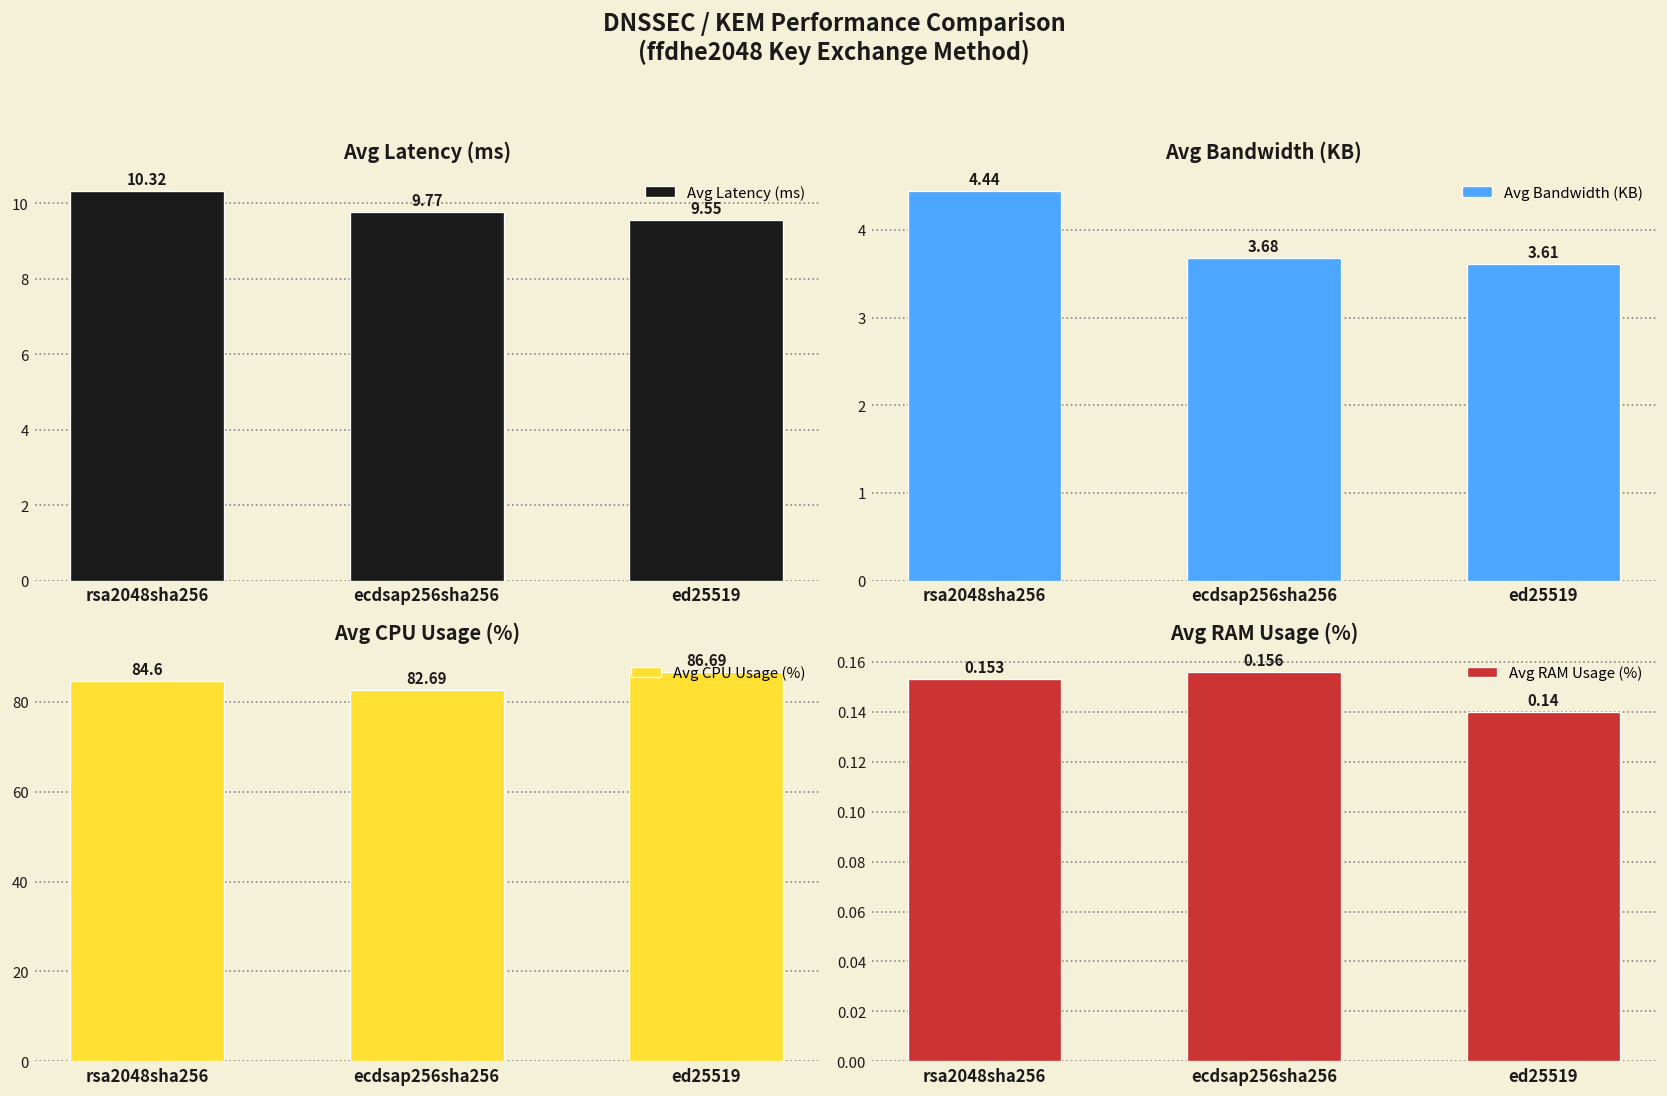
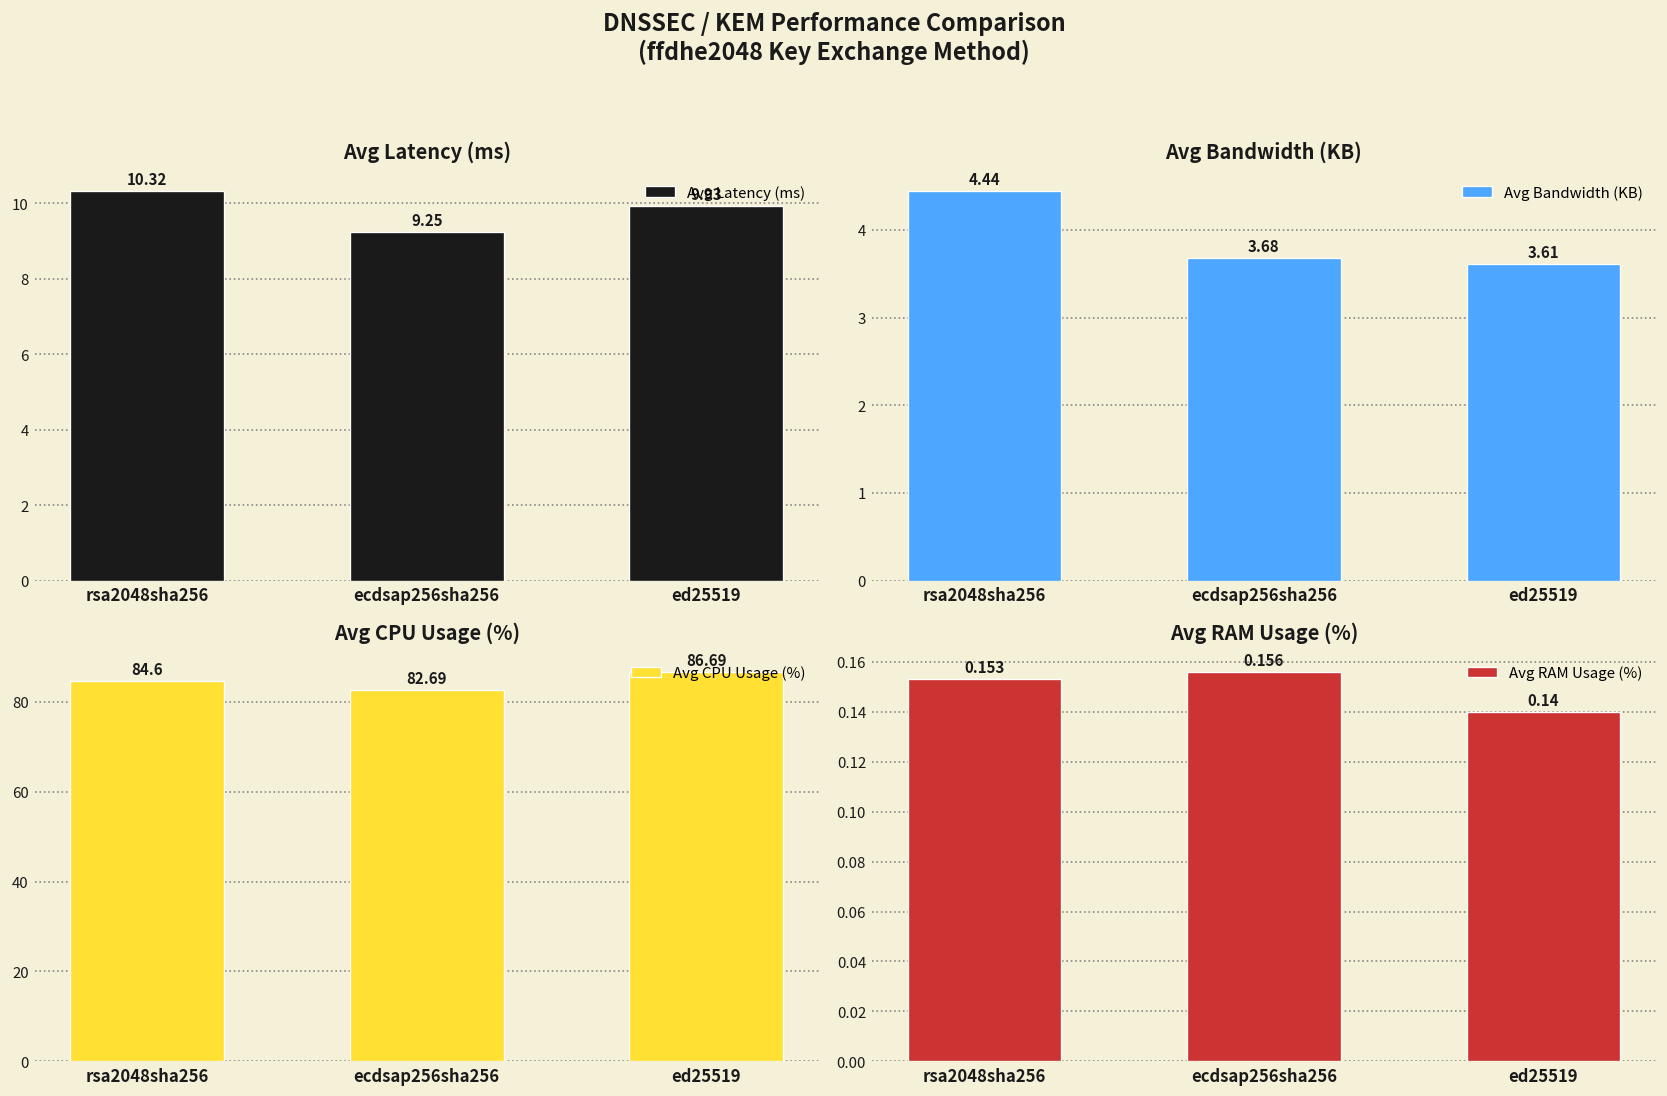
Avg Latency (ms), ecdsap256sha256: 9.77 -> 9.25
Avg Latency (ms), ed25519: 9.55 -> 9.93
